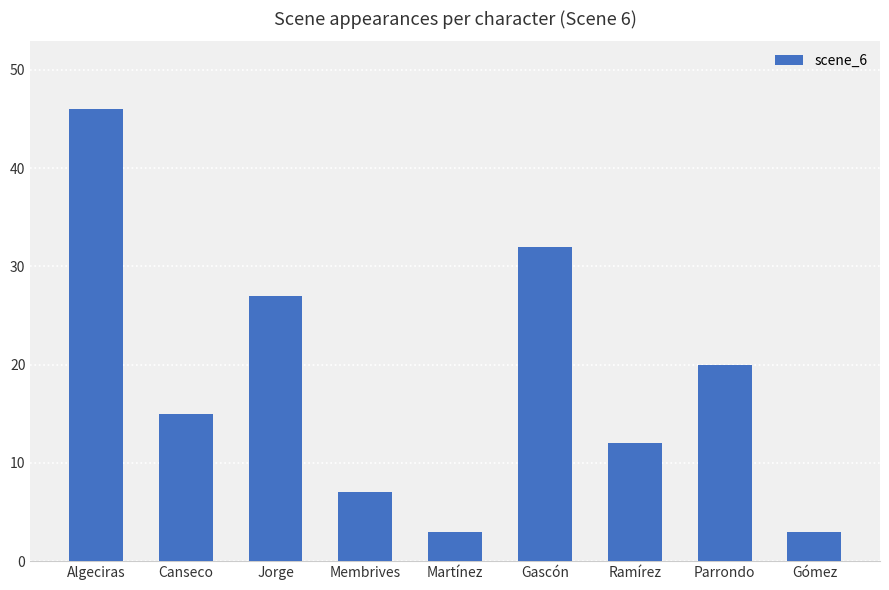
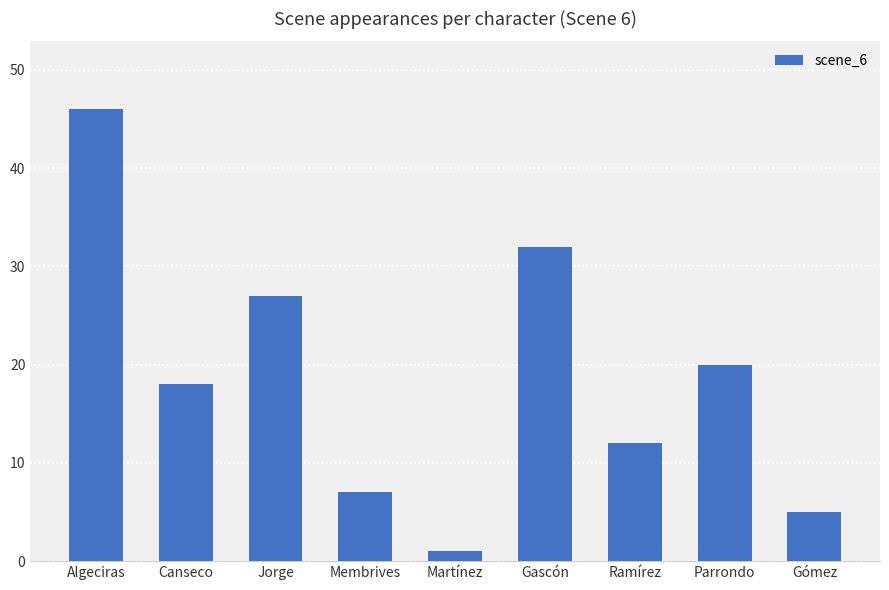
Canseco: 15 -> 18
Martínez: 3 -> 1
Gómez: 3 -> 5
